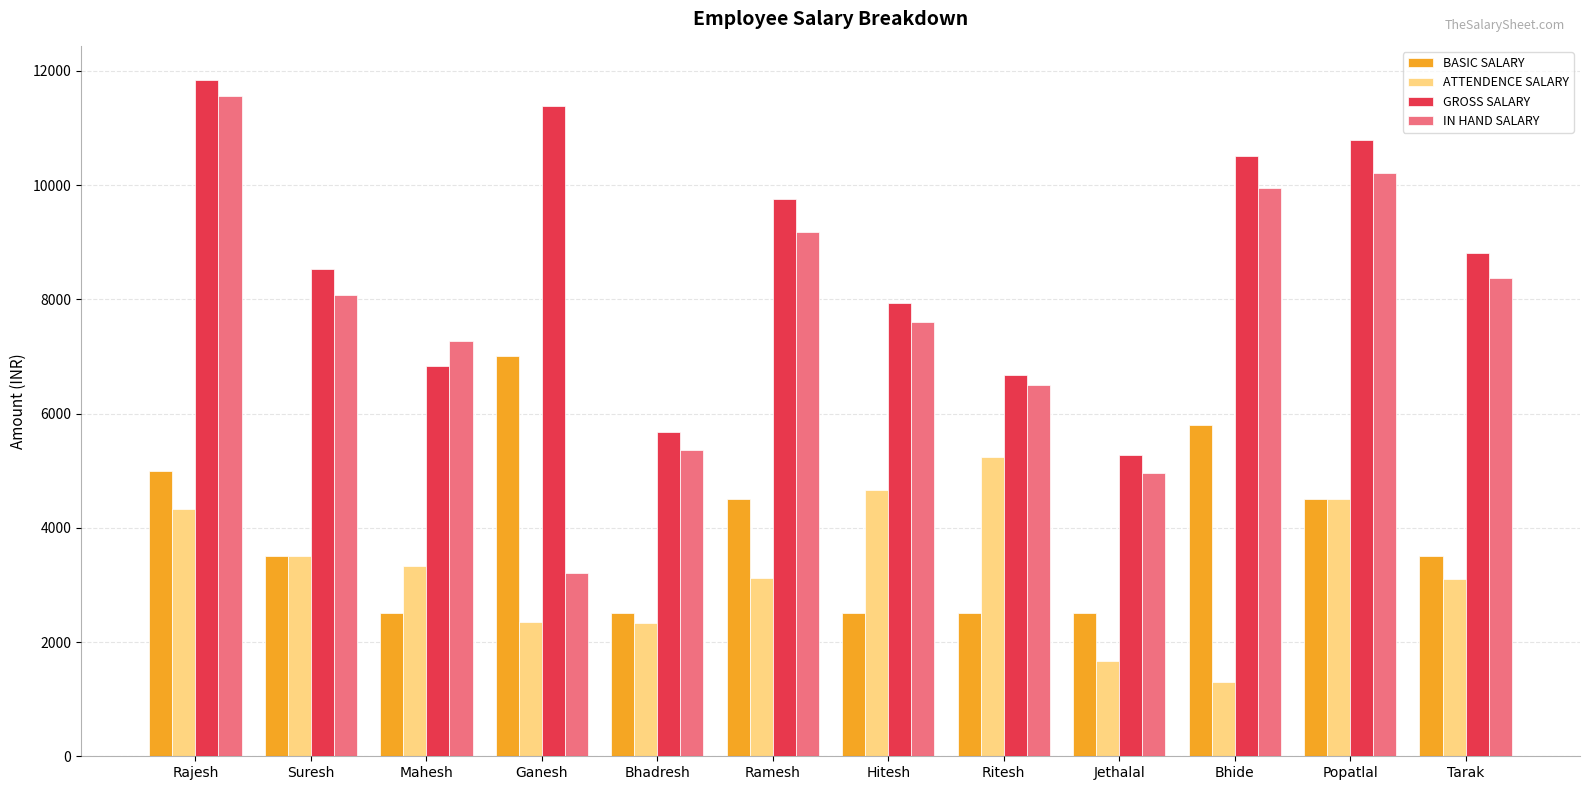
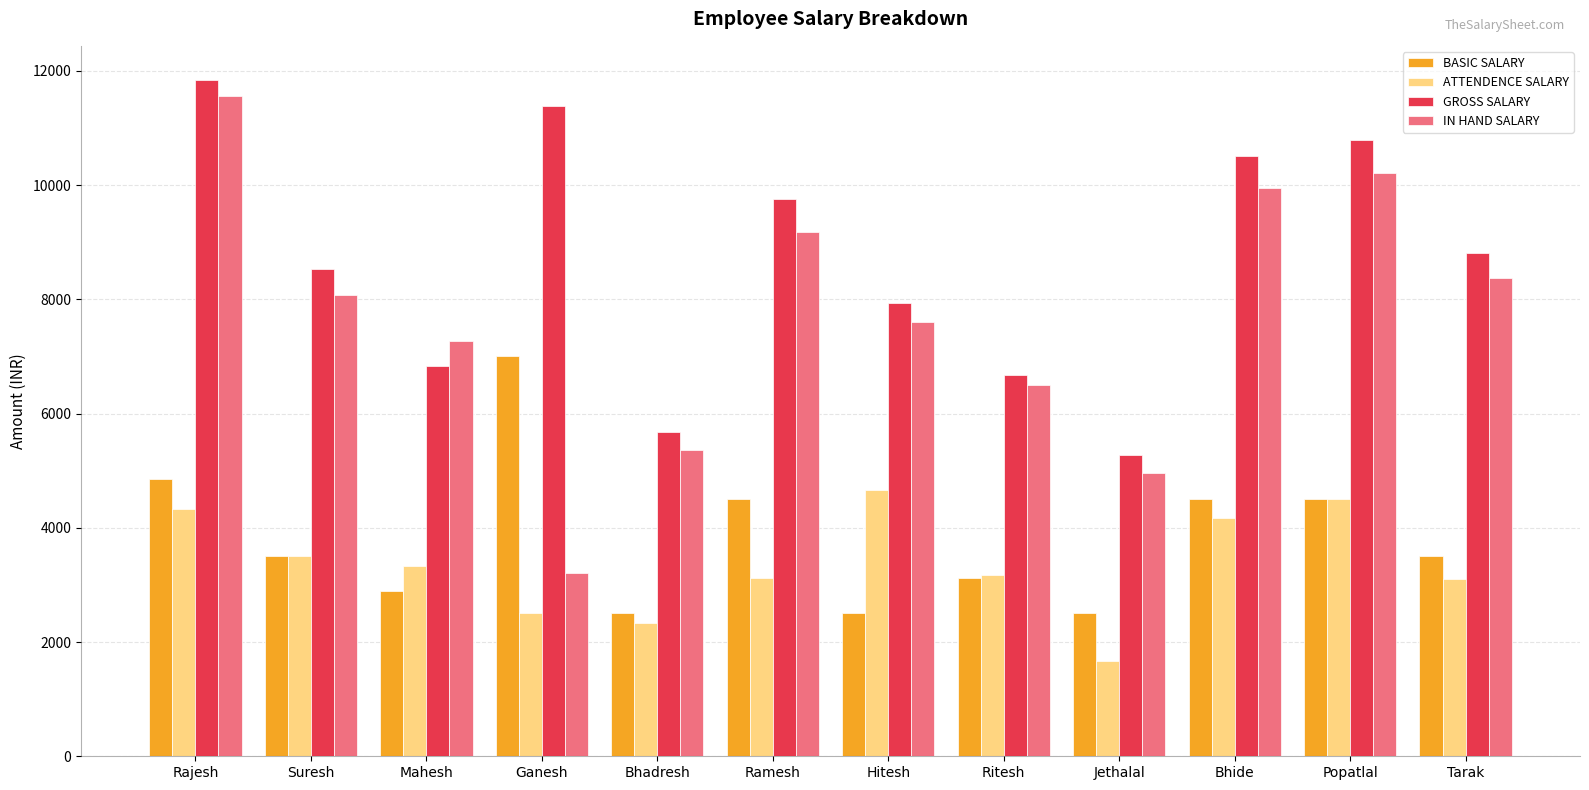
BASIC SALARY, Rajesh: 5000 -> 4900
BASIC SALARY, Mahesh: 2500 -> 2900
ATTENDENCE SALARY, Ganesh: 2400 -> 2500
BASIC SALARY, Ritesh: 2500 -> 3100
ATTENDENCE SALARY, Ritesh: 5200 -> 3200
BASIC SALARY, Bhide: 5800 -> 4500
ATTENDENCE SALARY, Bhide: 1300 -> 4200
